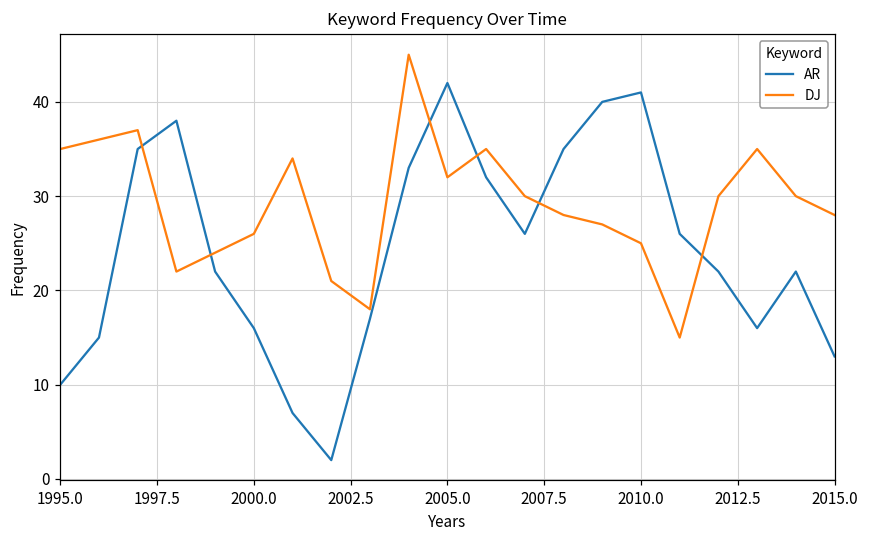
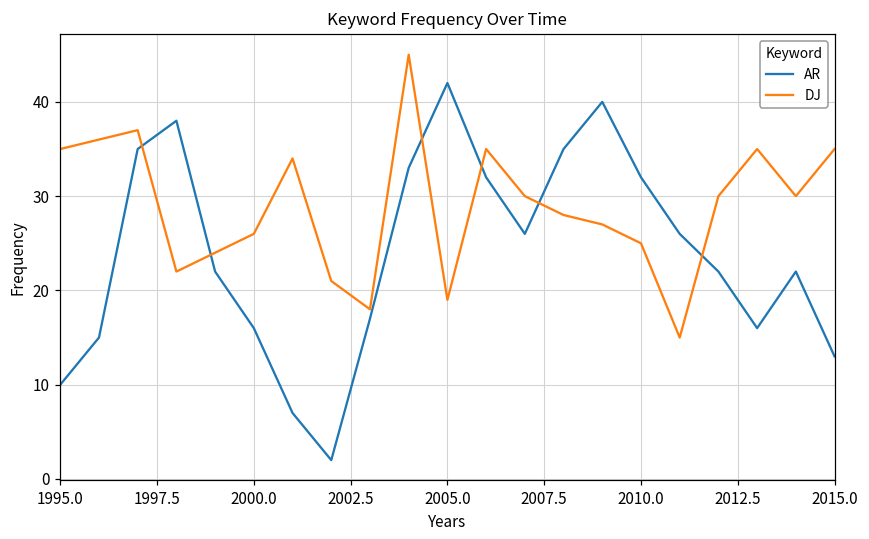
DJ, 2005.0: 32 -> 19
AR, 2010.0: 41 -> 32
DJ, 2015.0: 28 -> 35
